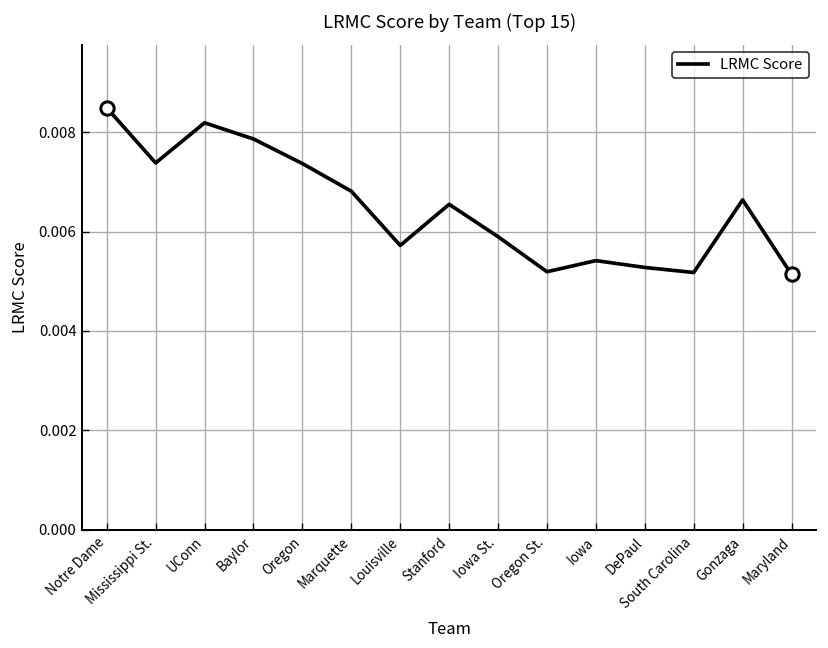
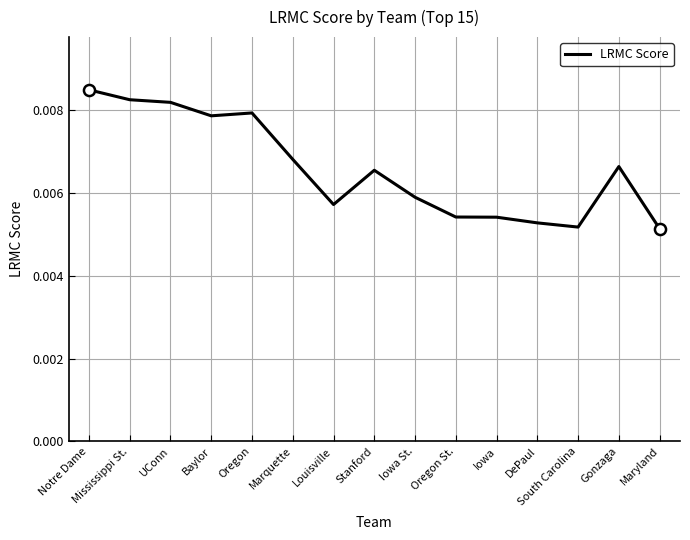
LRMC Score, Mississippi St.: 0.0074 -> 0.0083
LRMC Score, Oregon: 0.0074 -> 0.0079
LRMC Score, Oregon St.: 0.0052 -> 0.0054
